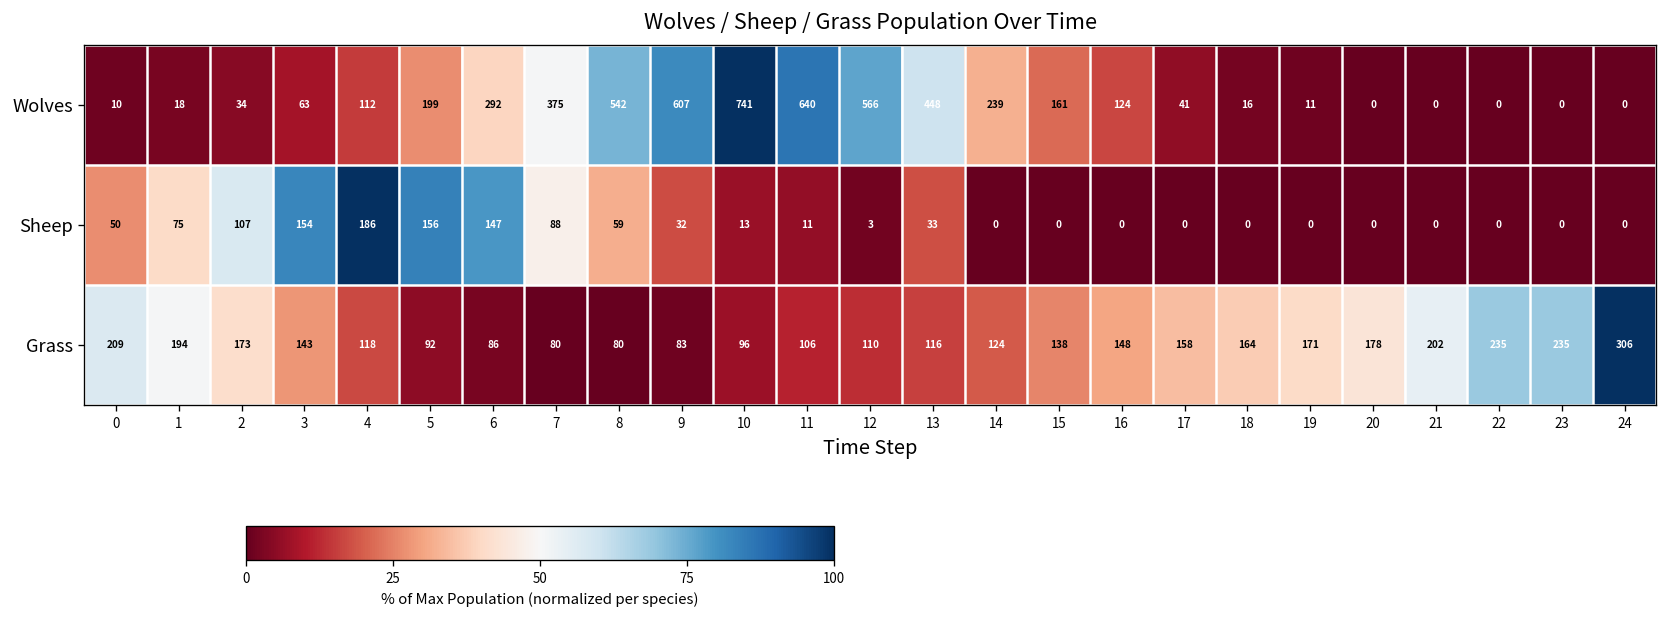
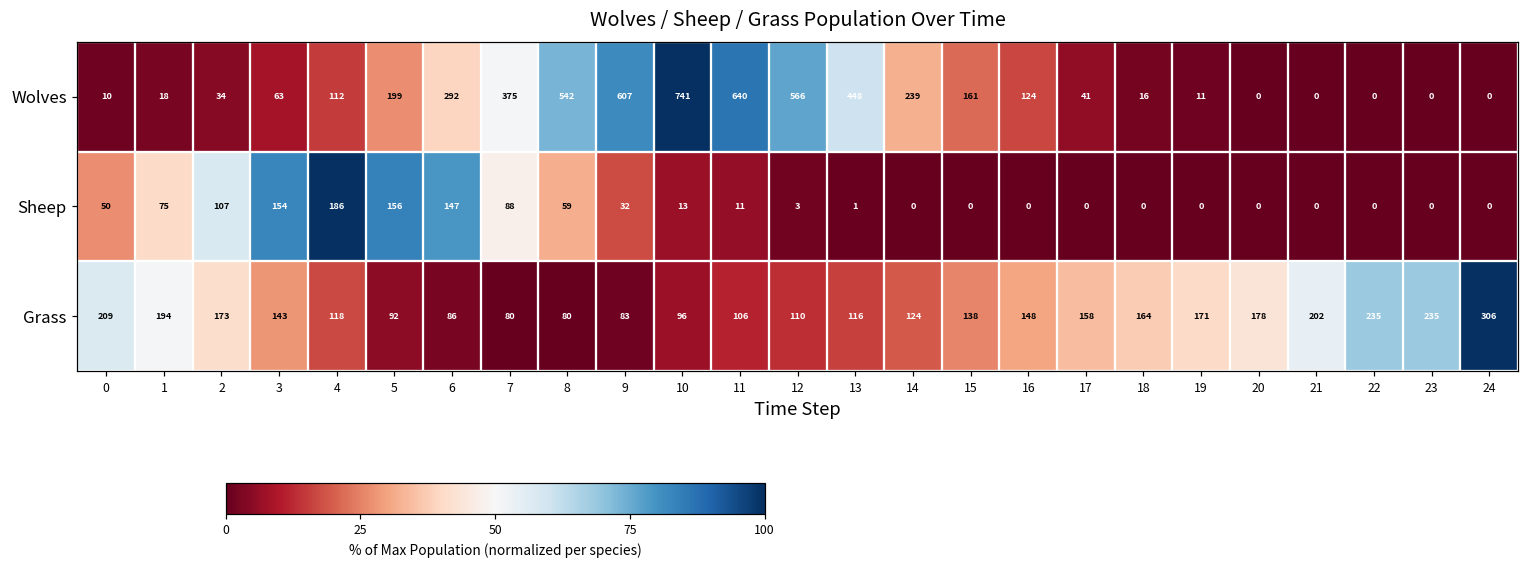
Sheep, 13: 33 -> 1
